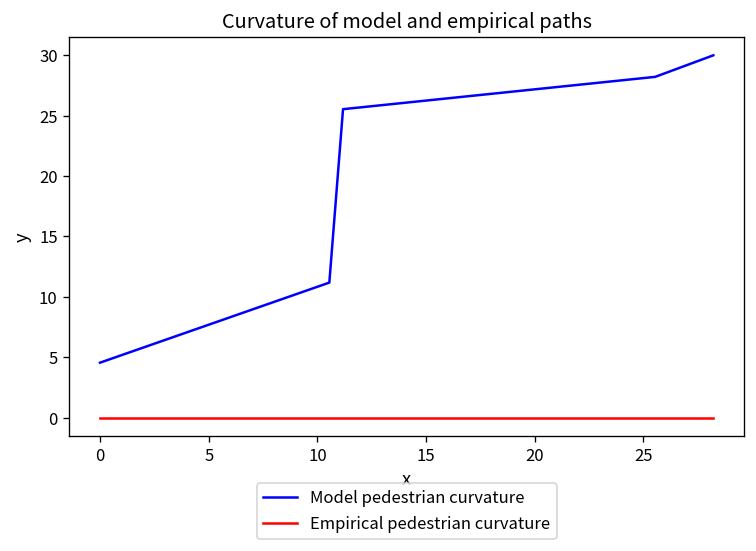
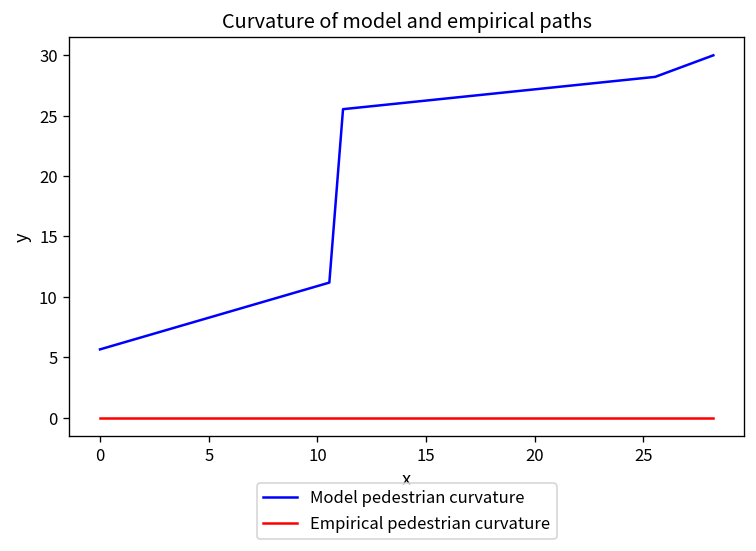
Model pedestrian curvature, 0: 4.6 -> 5.7
